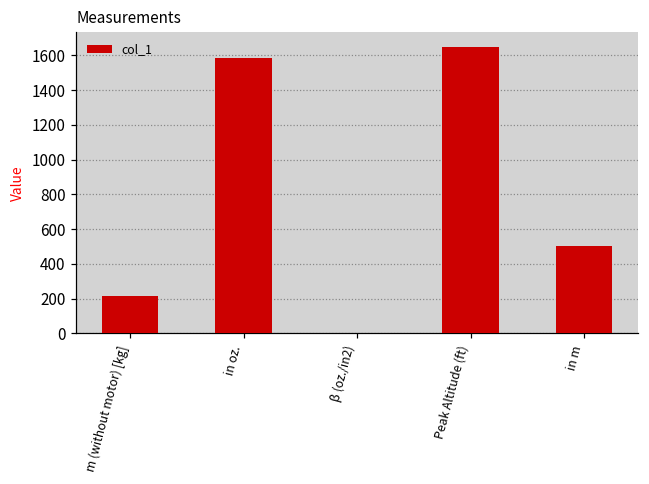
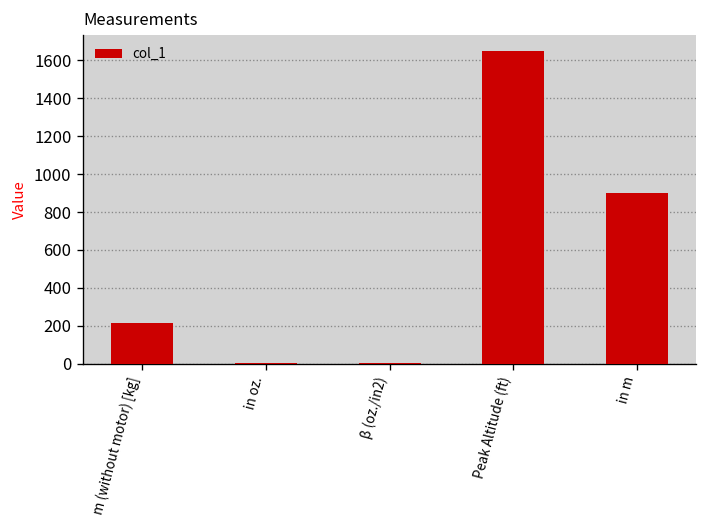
in oz.: 1590 -> 0
in m: 500 -> 900
